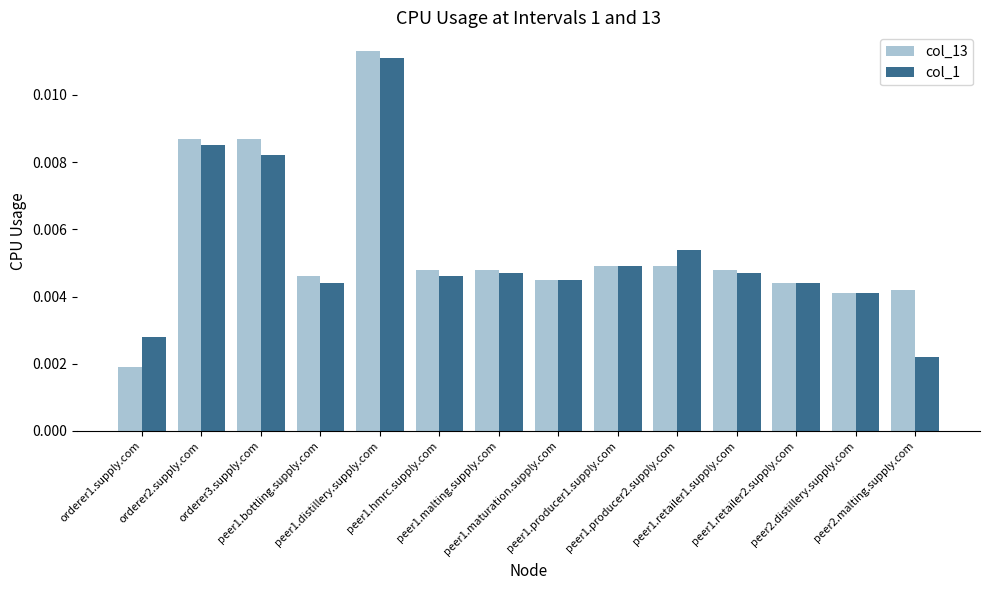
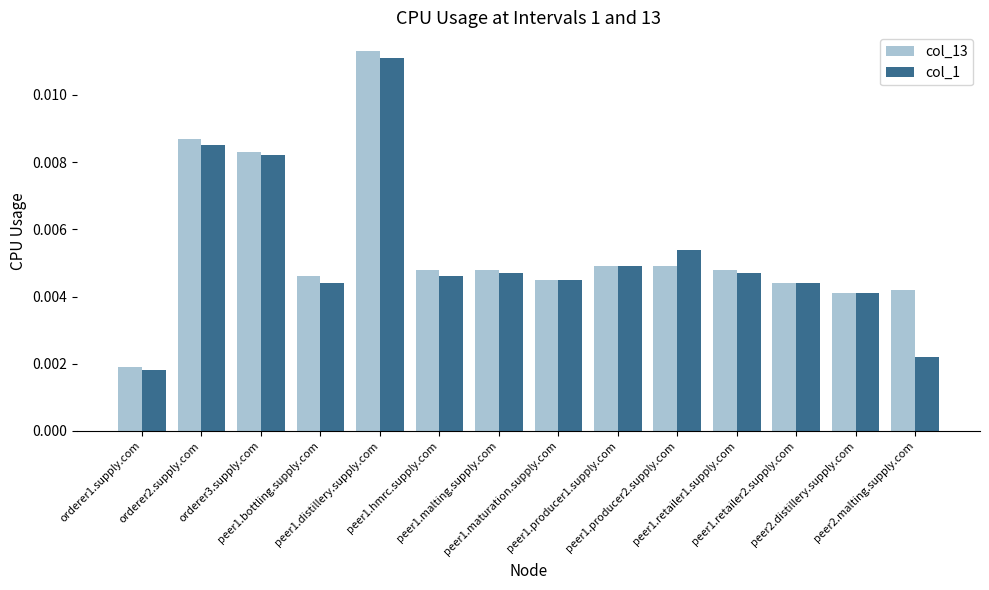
col_1, orderer1.supply.com: 0.0028 -> 0.0018
col_13, orderer3.supply.com: 0.0087 -> 0.0083
